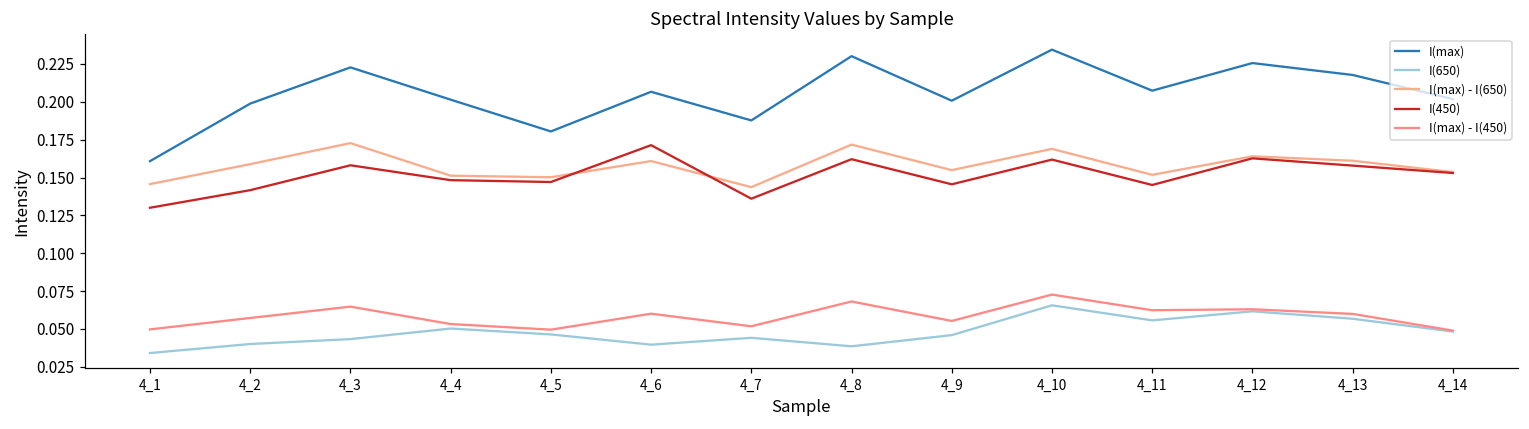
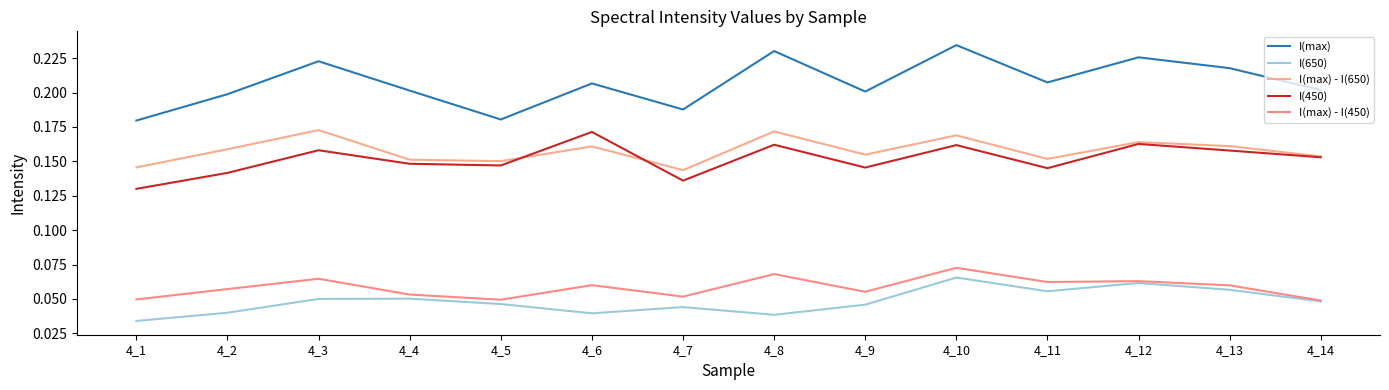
I(max), 4_1: 0.161 -> 0.180
I(650), 4_3: 0.043 -> 0.050
